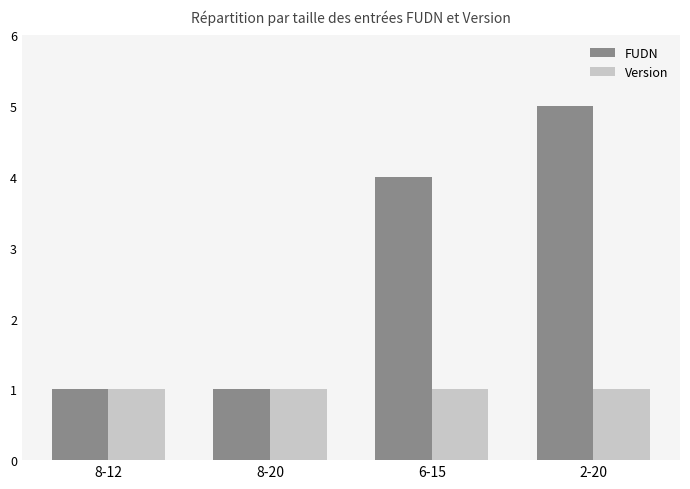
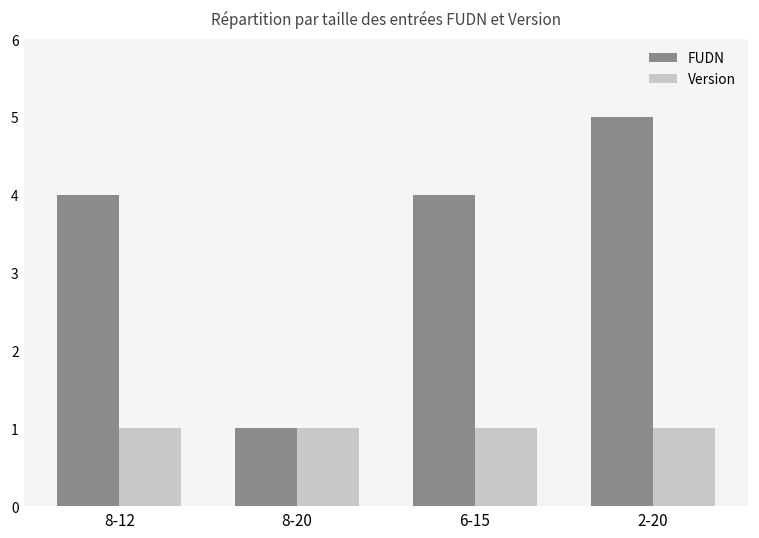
FUDN, 8-12: 1 -> 4
